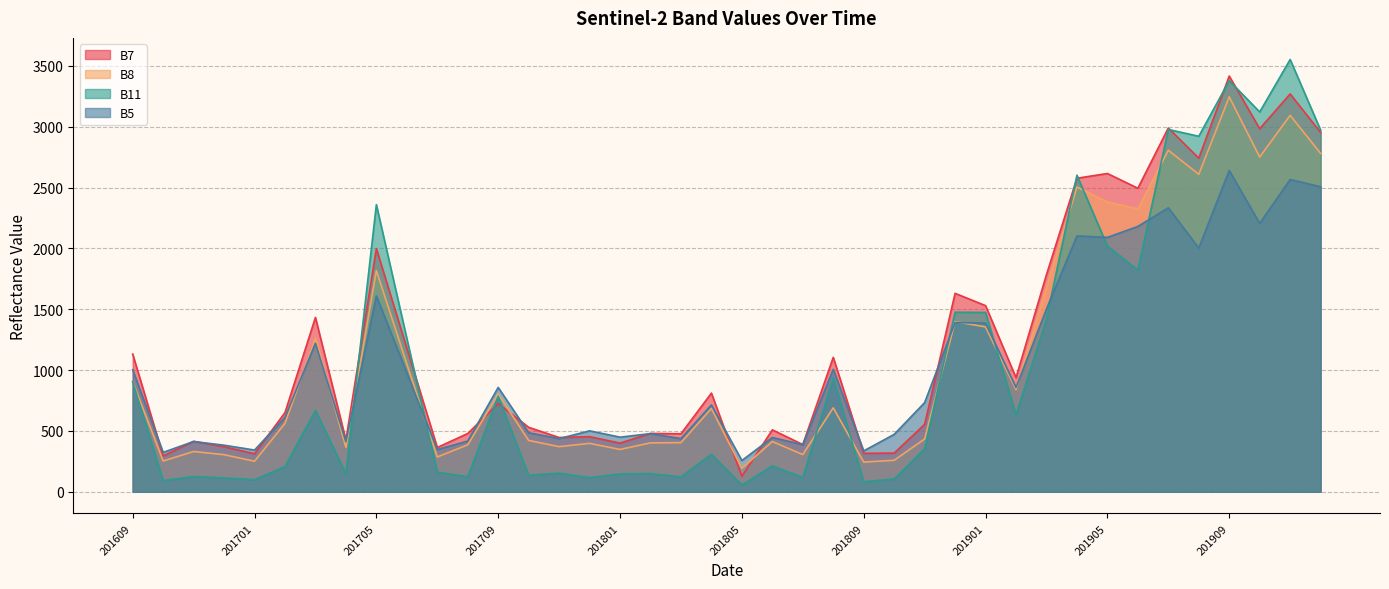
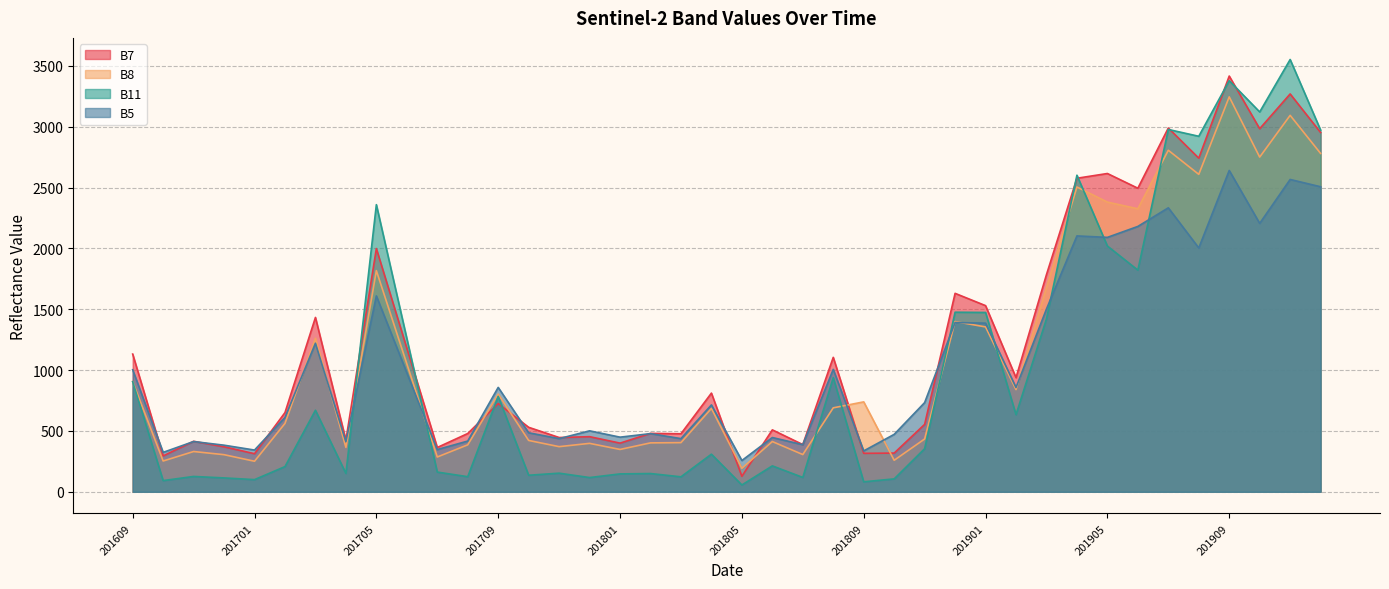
B8, 201809: 240 -> 740
